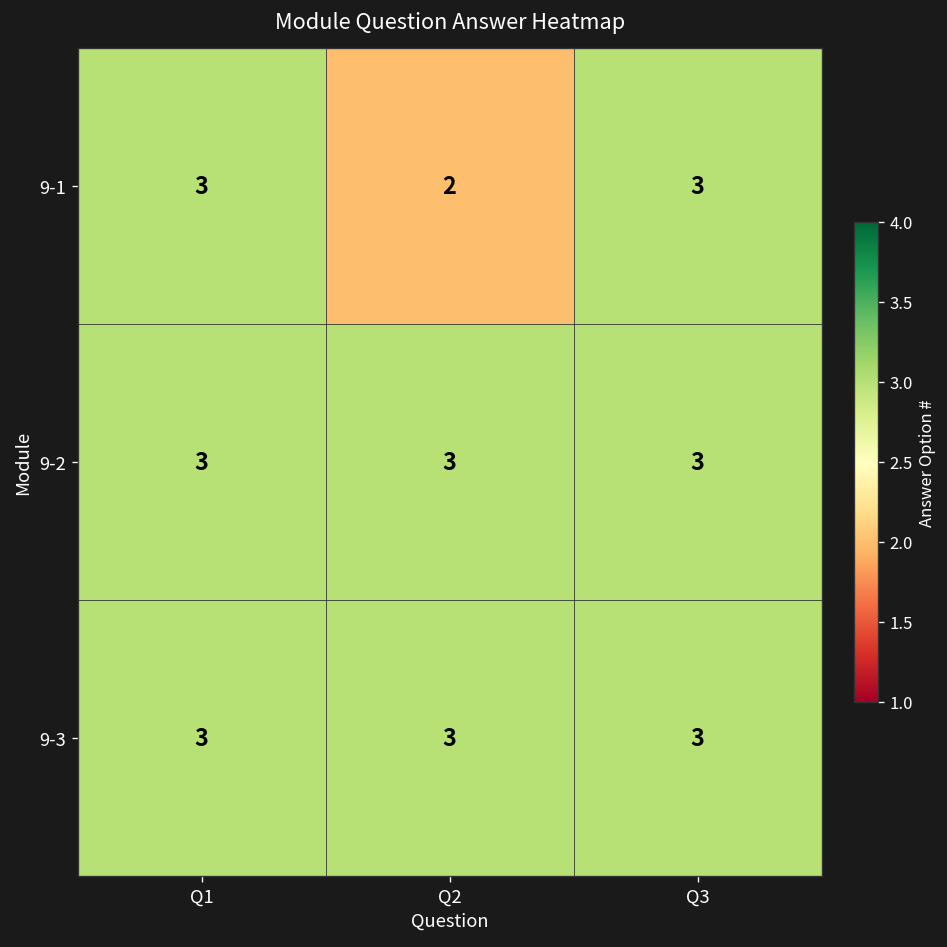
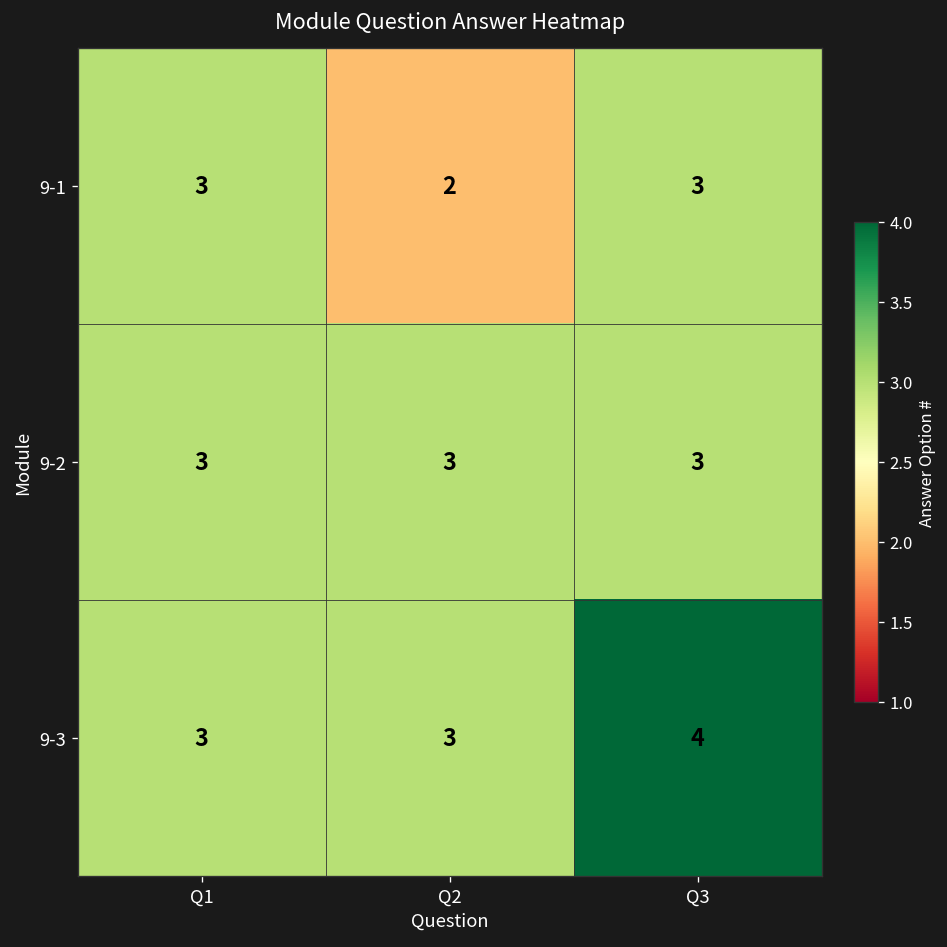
9-3, Q3: 3 -> 4
